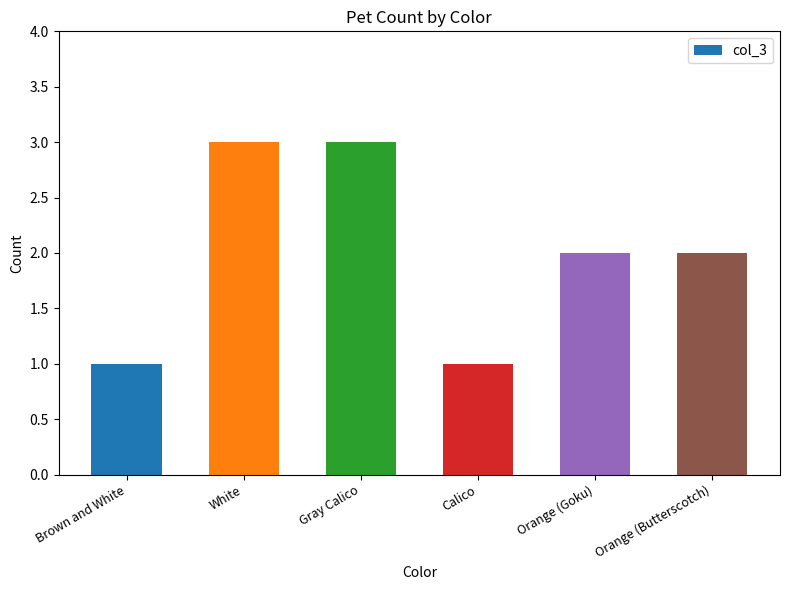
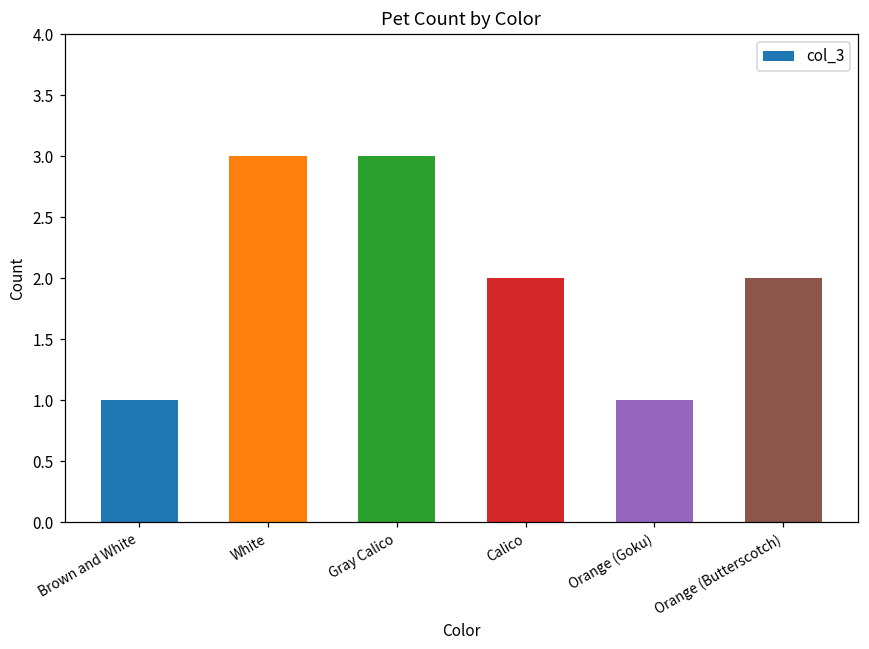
Calico: 1 -> 2
Orange (Goku): 2 -> 1
